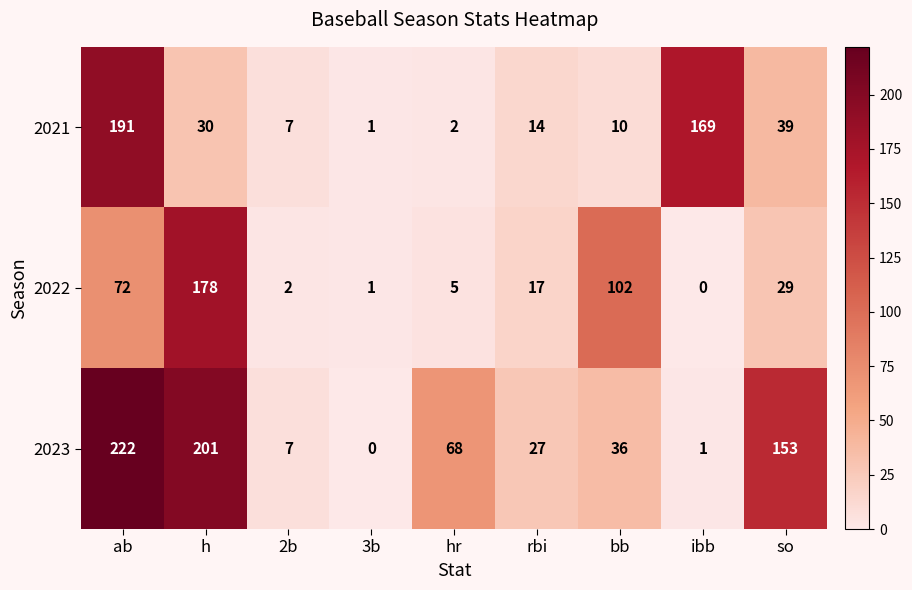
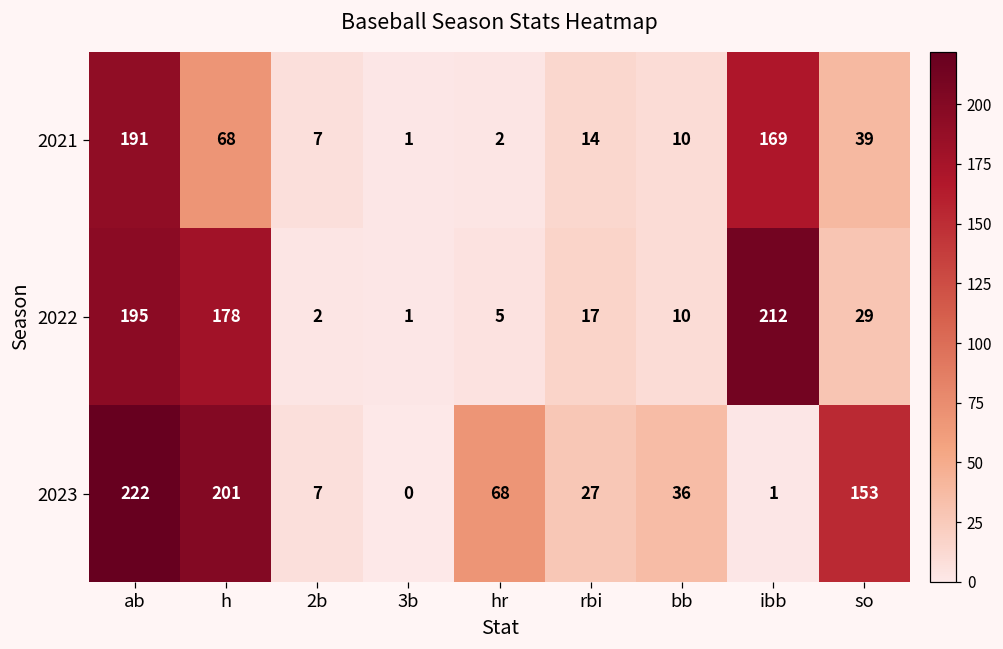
2021, h: 30 -> 68
2022, ab: 72 -> 195
2022, bb: 102 -> 10
2022, ibb: 0 -> 212
